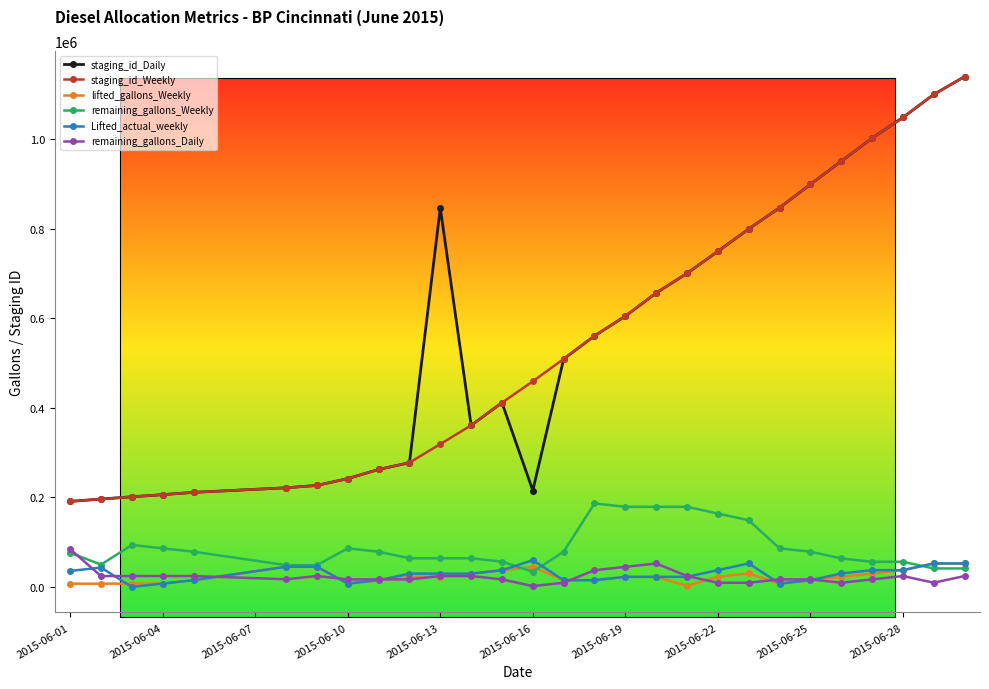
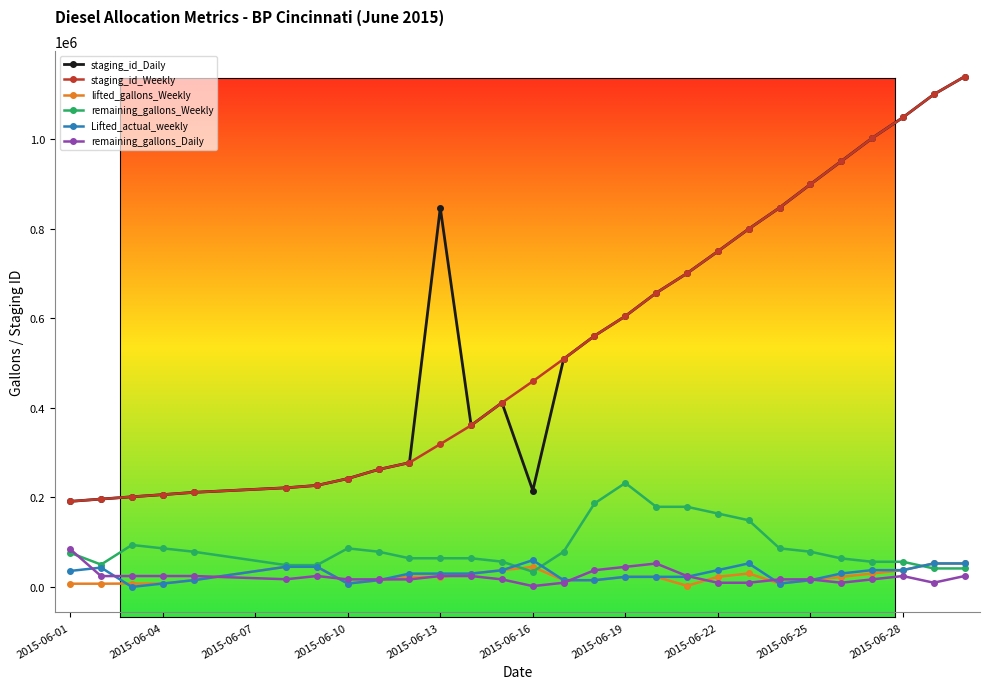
remaining_gallons_Weekly, 2015-06-19: 180000 -> 230000
